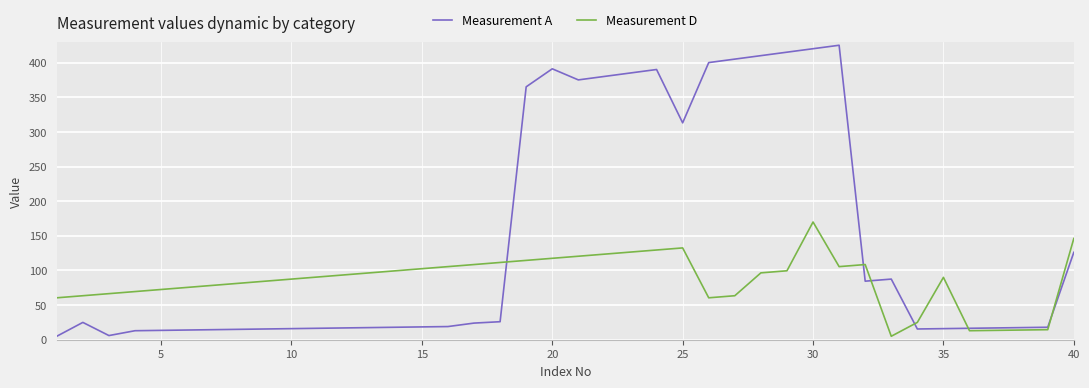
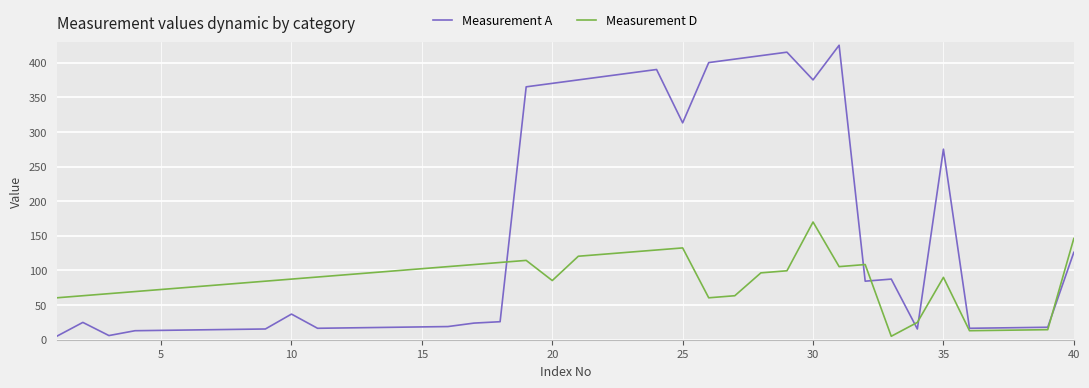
Measurement A, 10: 20 -> 40
Measurement A, 20: 390 -> 370
Measurement D, 20: 120 -> 90
Measurement A, 30: 420 -> 380
Measurement A, 35: 20 -> 280
